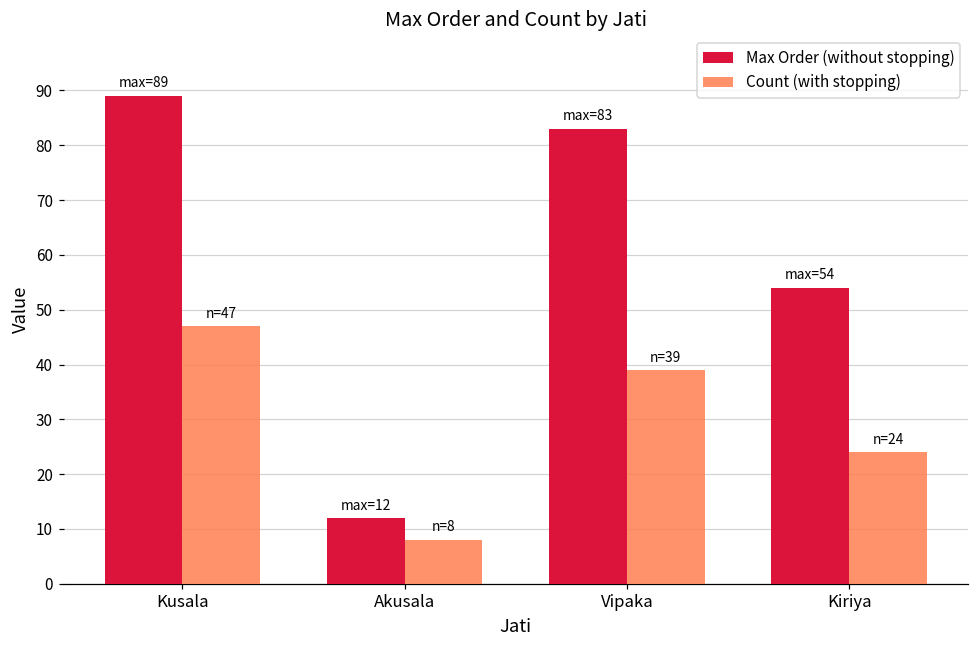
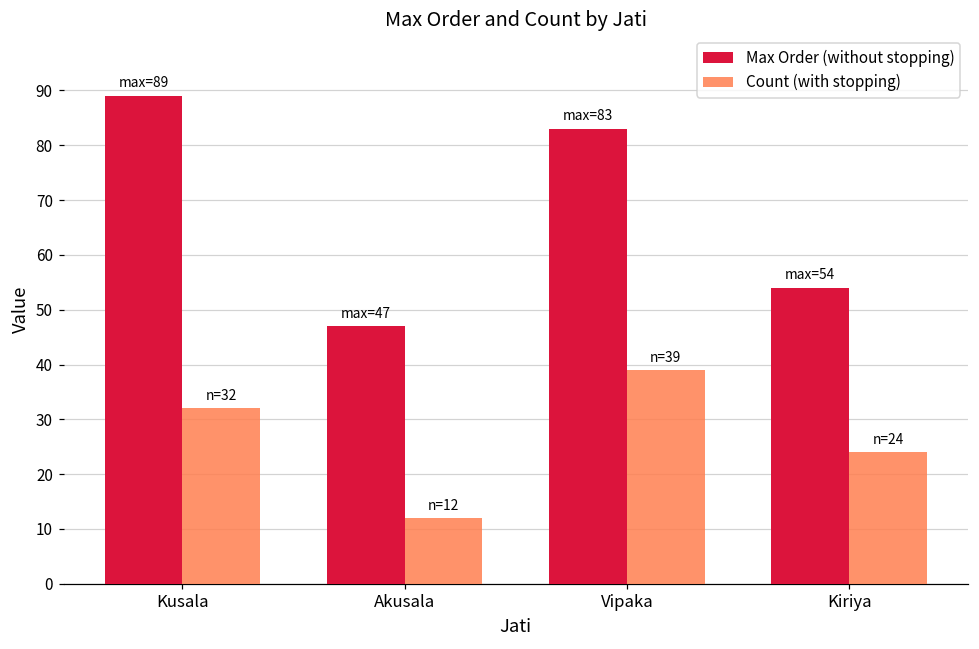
Count (with stopping), Kusala: 47 -> 32
Max Order (without stopping), Akusala: 12 -> 47
Count (with stopping), Akusala: 8 -> 12
